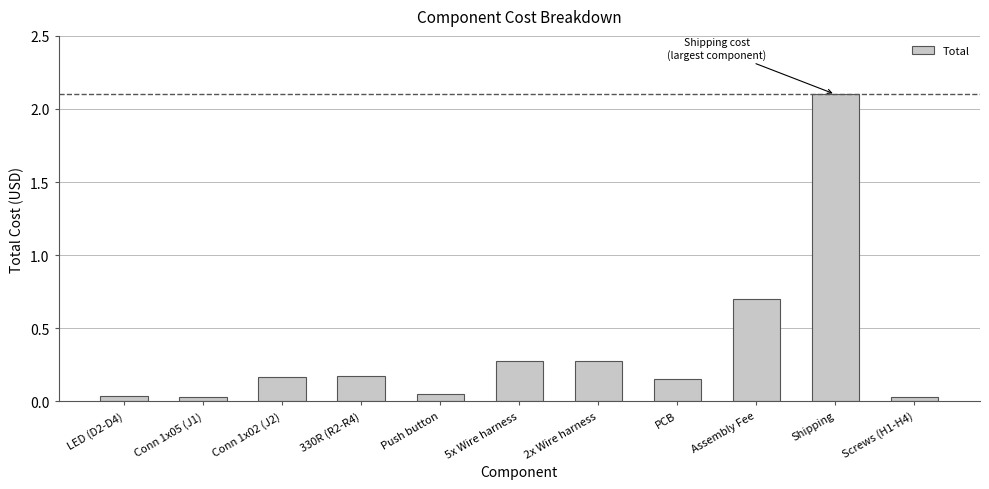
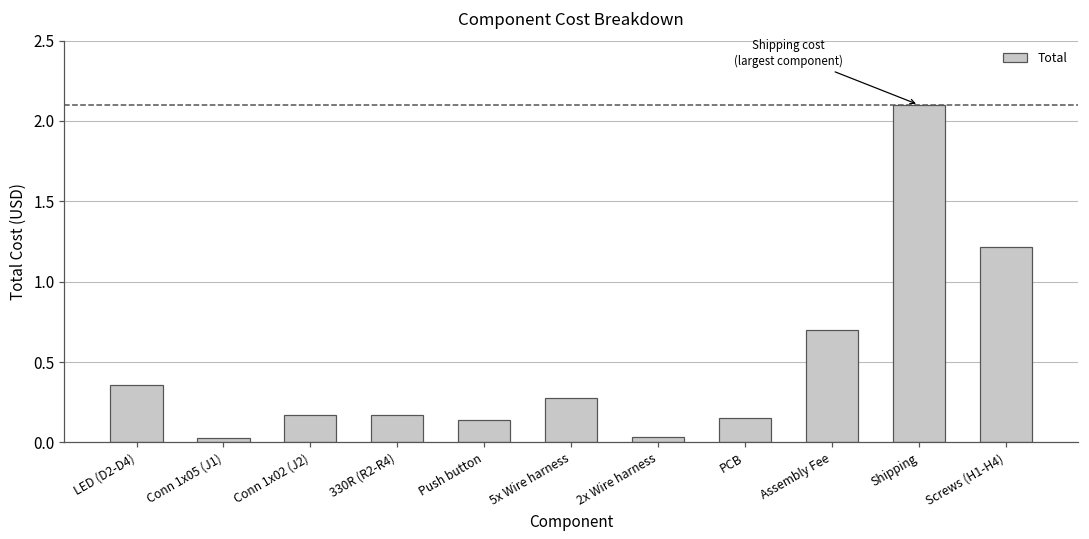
LED (D2-D4): 0.04 -> 0.36
Push button: 0.05 -> 0.14
2x Wire harness: 0.28 -> 0.03
Screws (H1-H4): 0.03 -> 1.21
